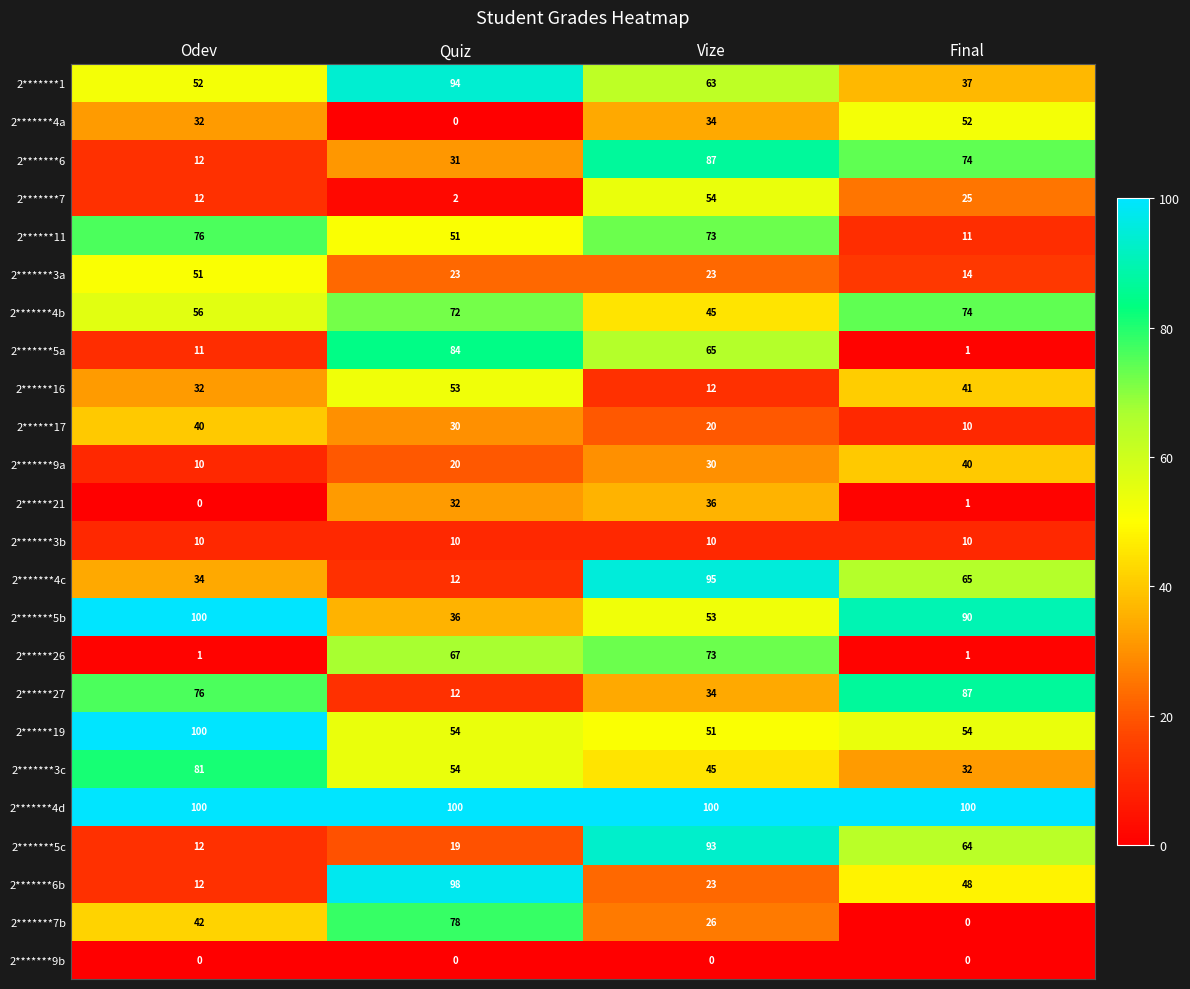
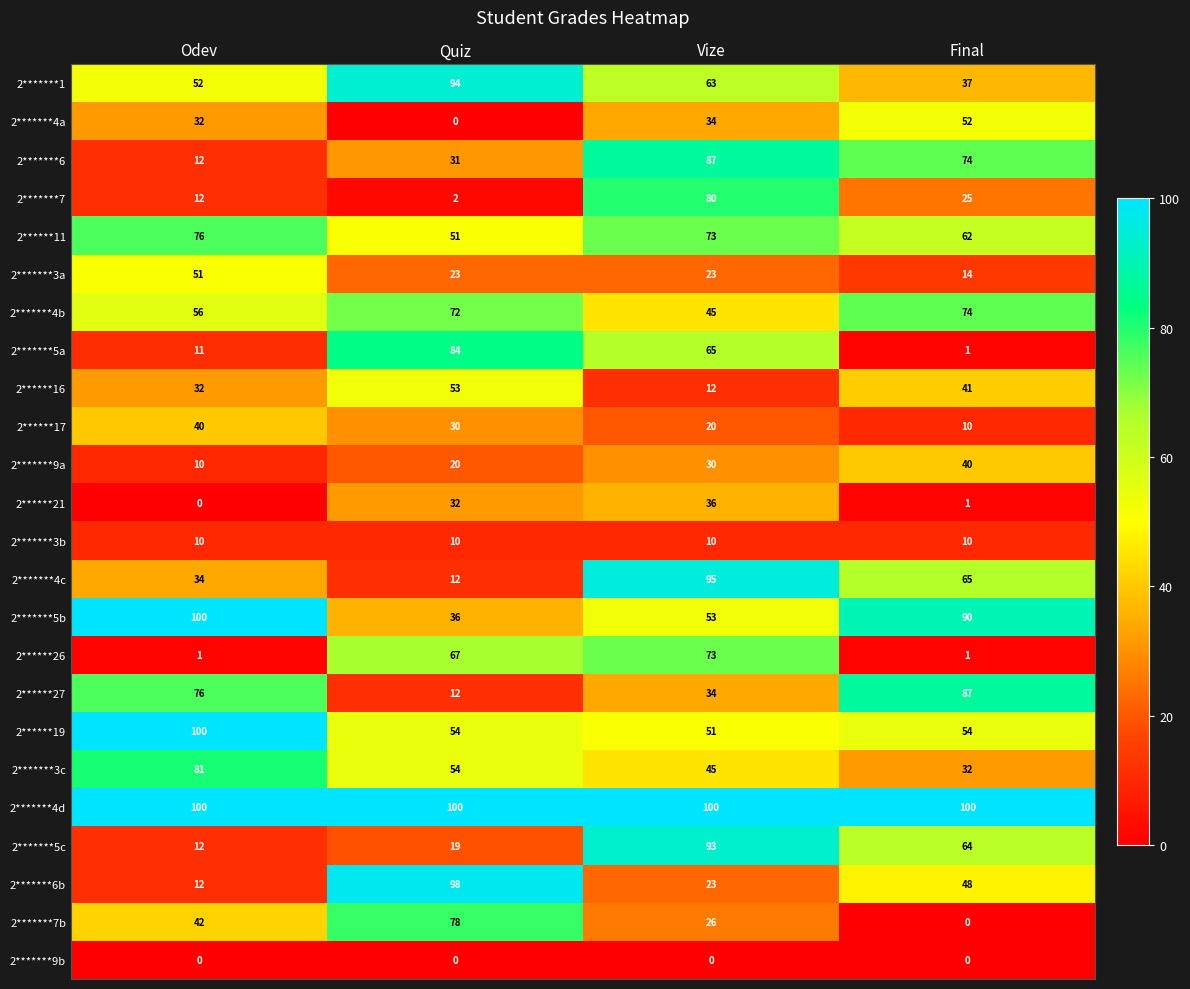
2*******7, Vize: 54 -> 80
2******11, Final: 11 -> 62
